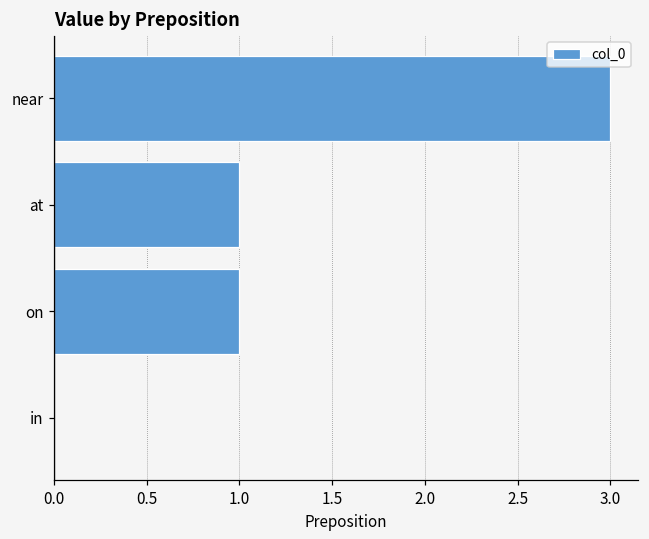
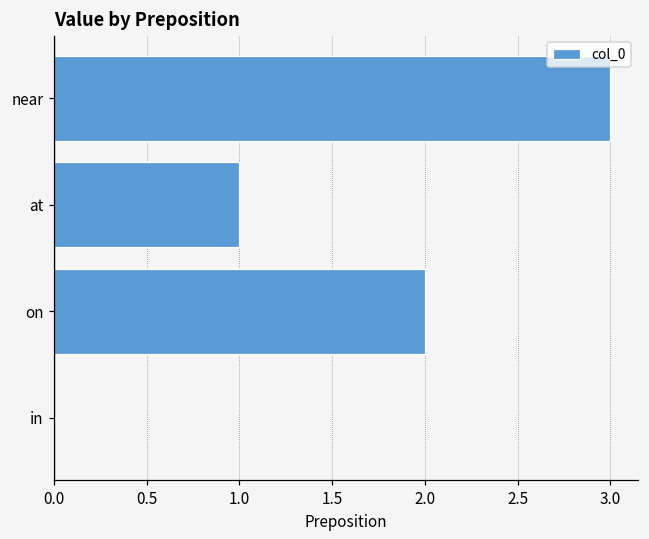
on: 1 -> 2
